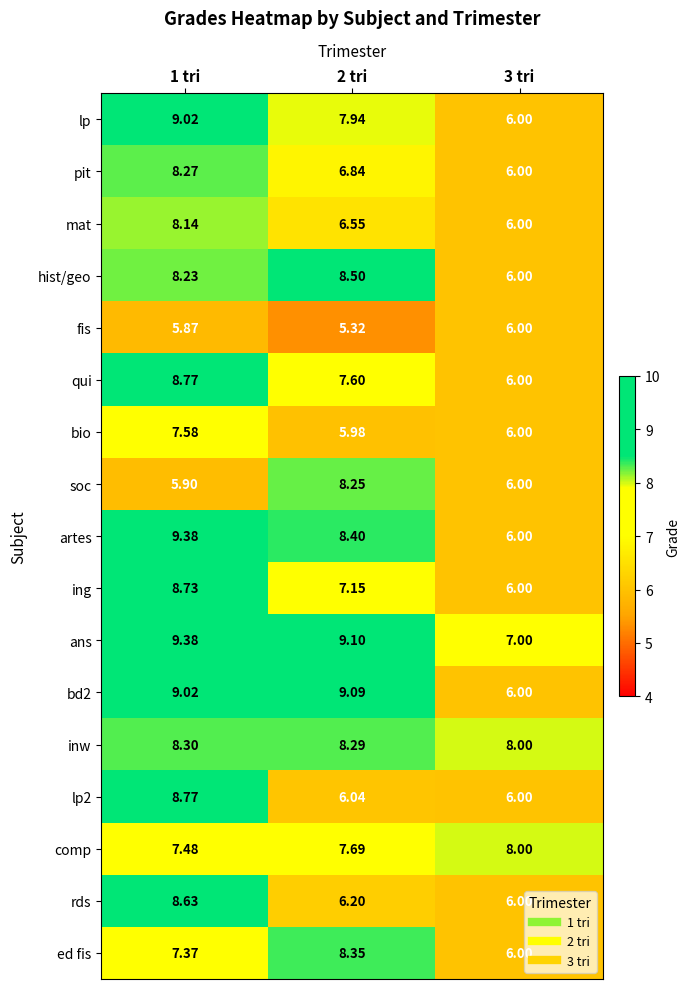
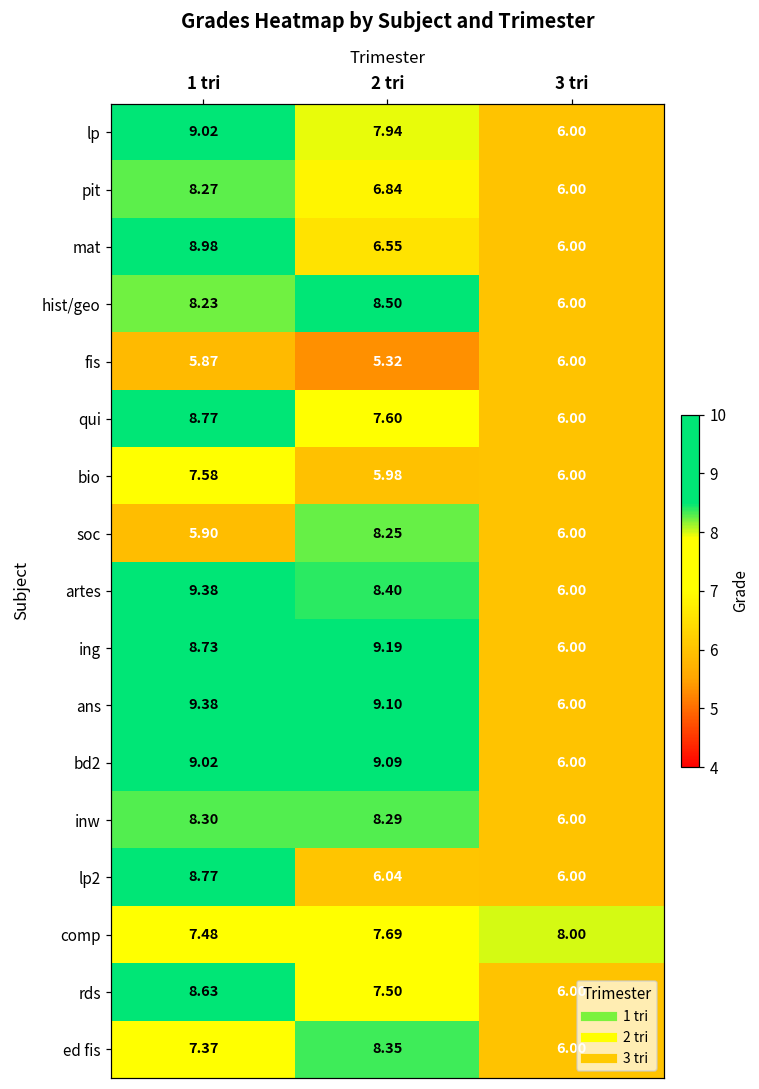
mat, 1 tri: 8.14 -> 8.98
ing, 2 tri: 7.15 -> 9.19
ans, 3 tri: 7.00 -> 6.00
inw, 3 tri: 8.00 -> 6.00
rds, 2 tri: 6.20 -> 7.50
